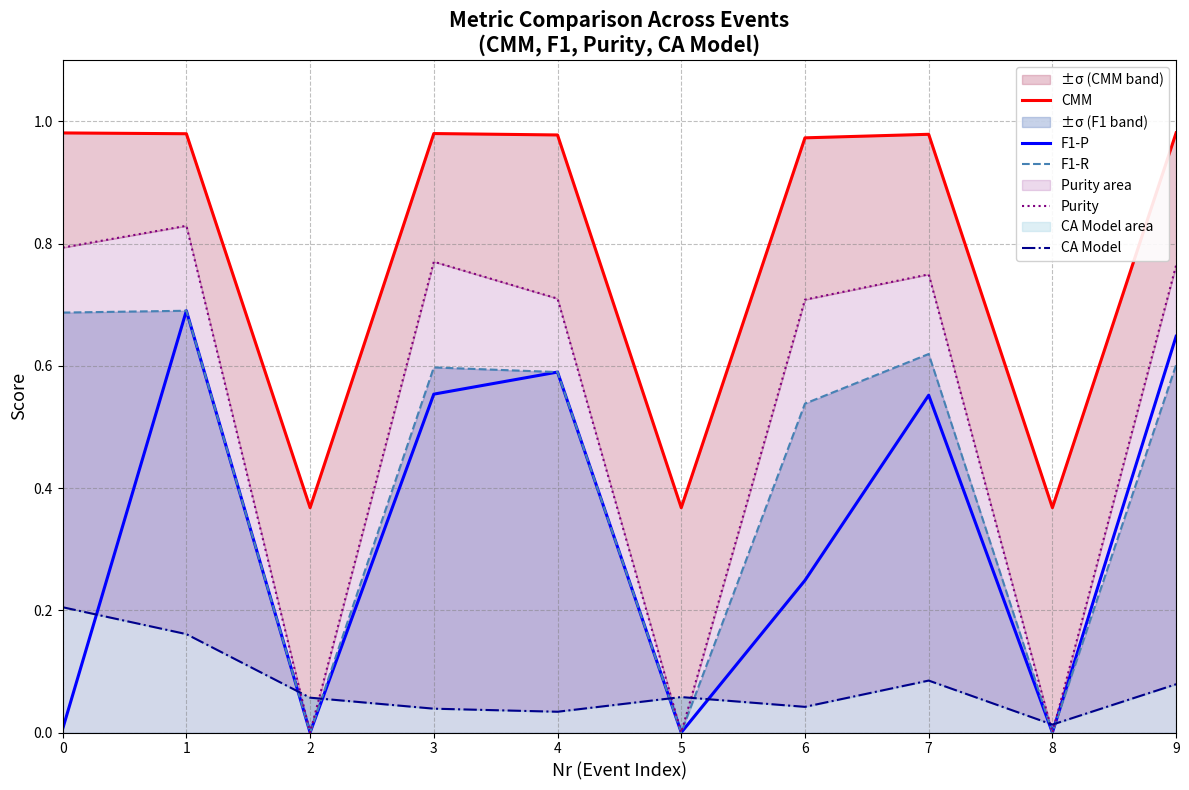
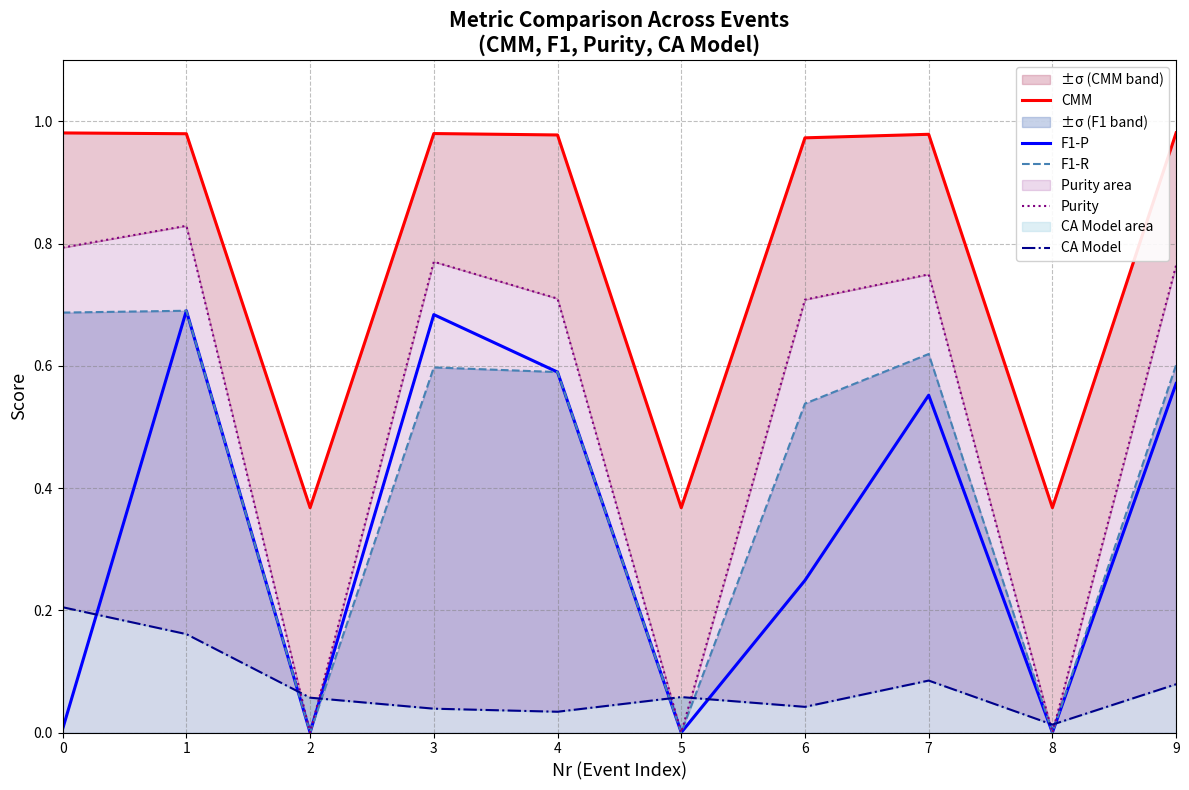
F1-P, 3: 0.55 -> 0.68
F1-P, 9: 0.65 -> 0.57
